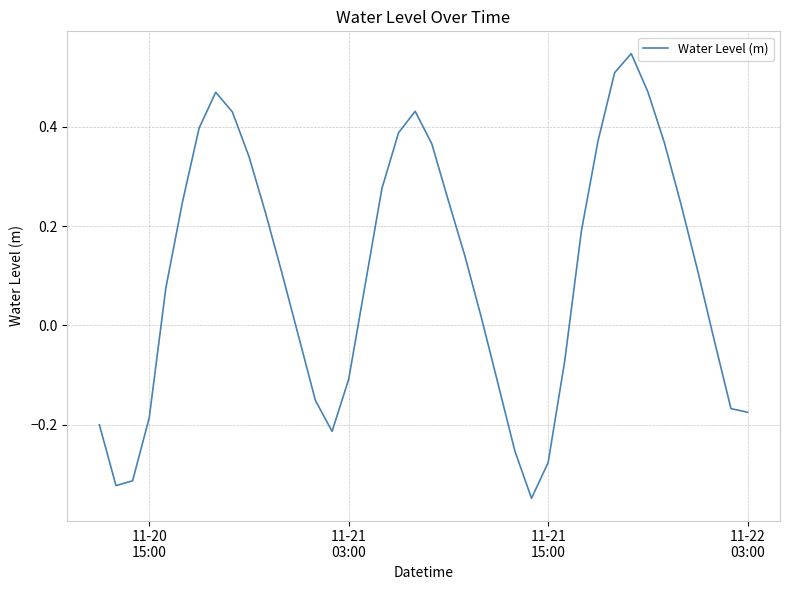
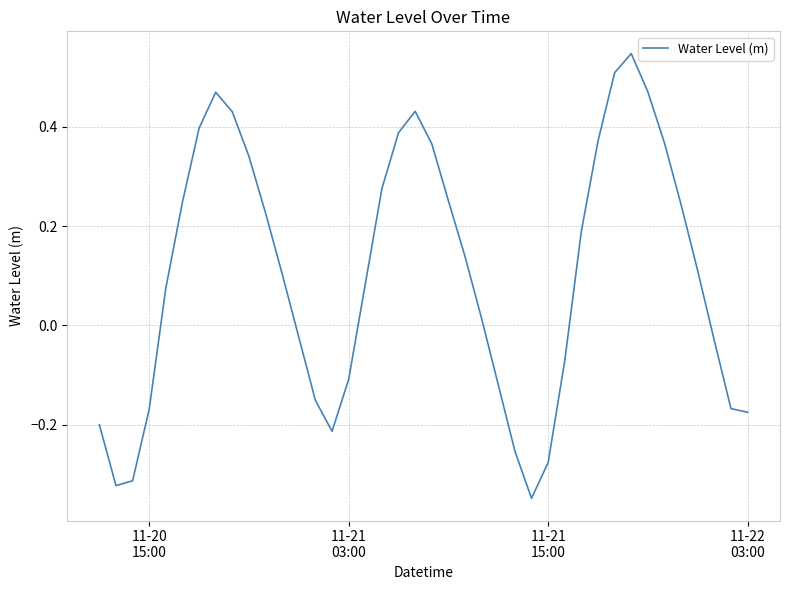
11-20 15:00: -0.19 -> -0.17
